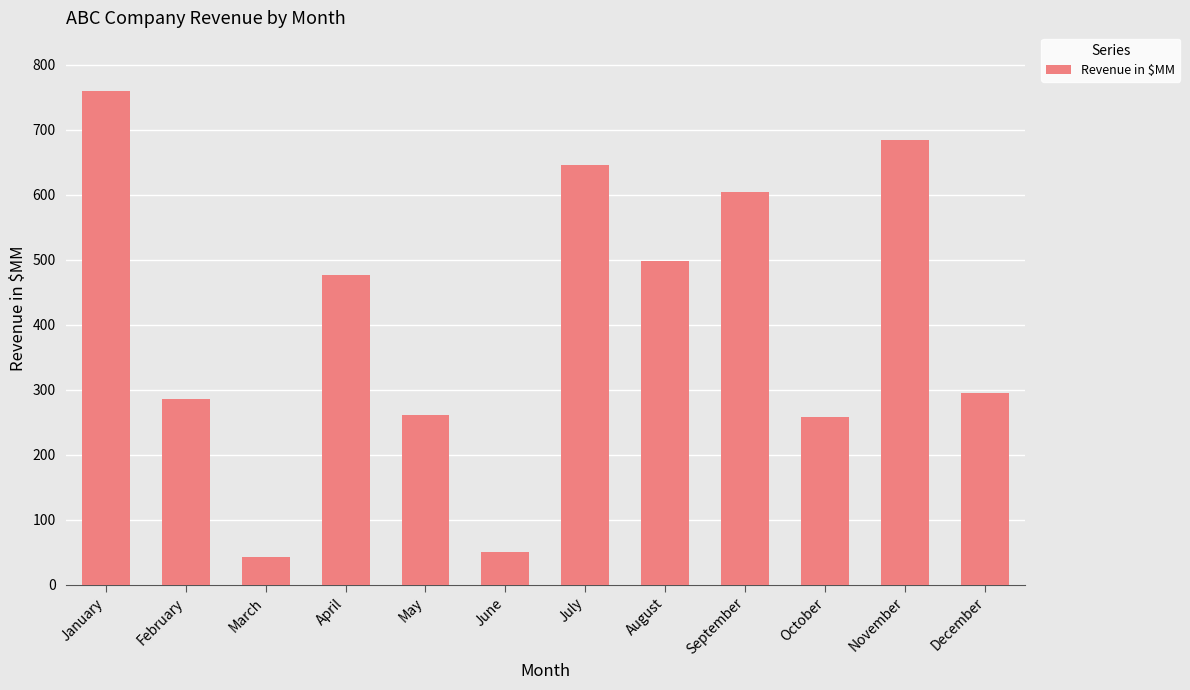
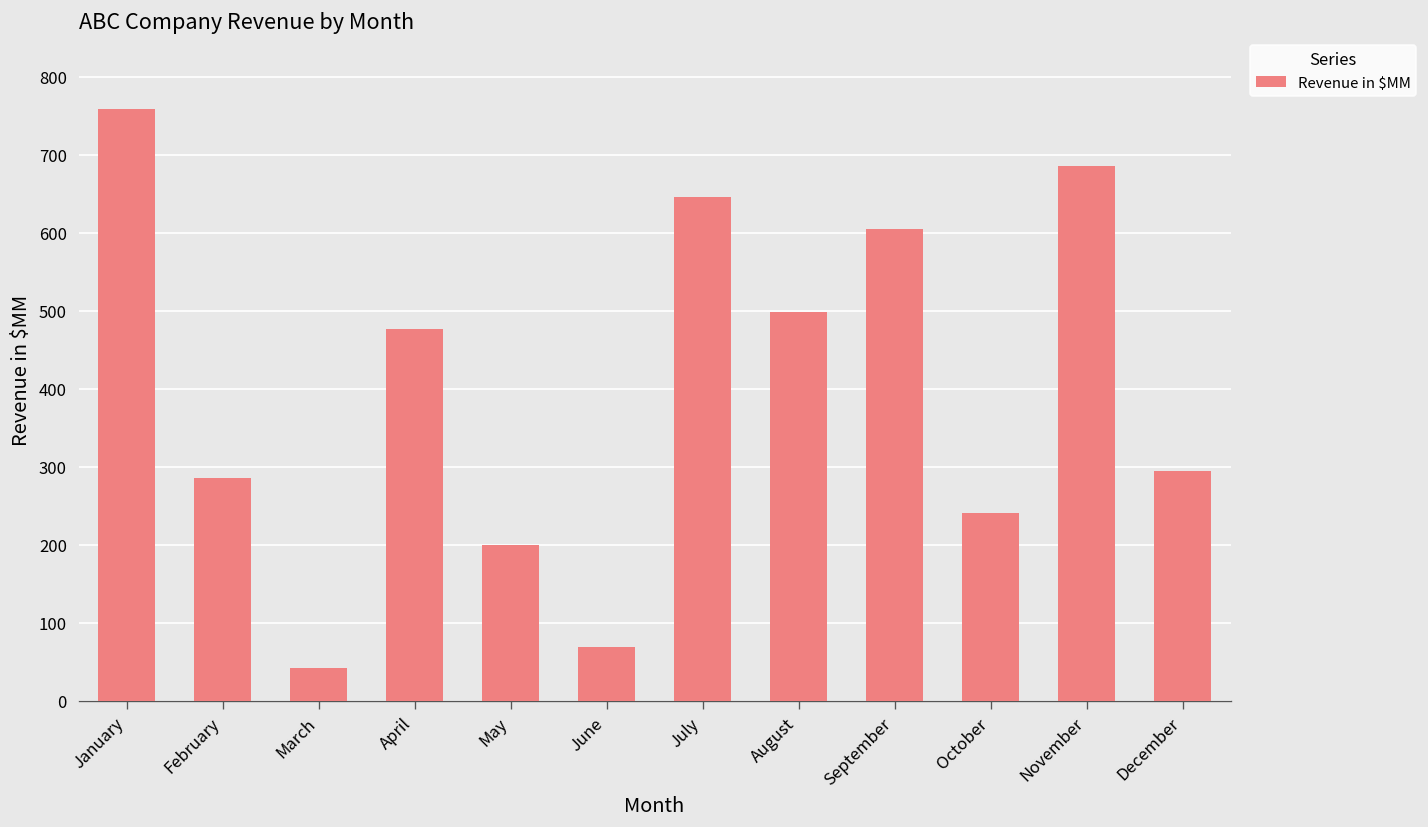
May: 260 -> 200
June: 50 -> 70
October: 260 -> 240
